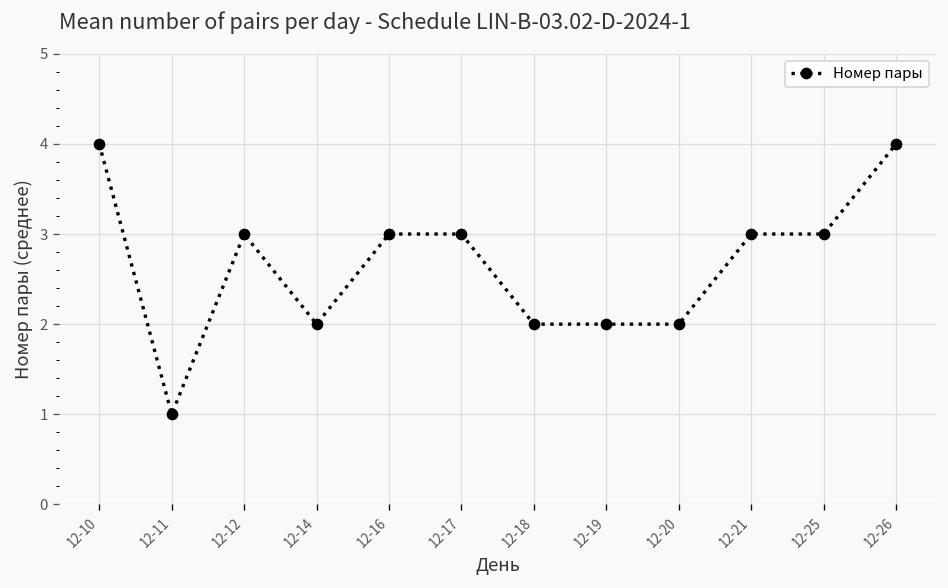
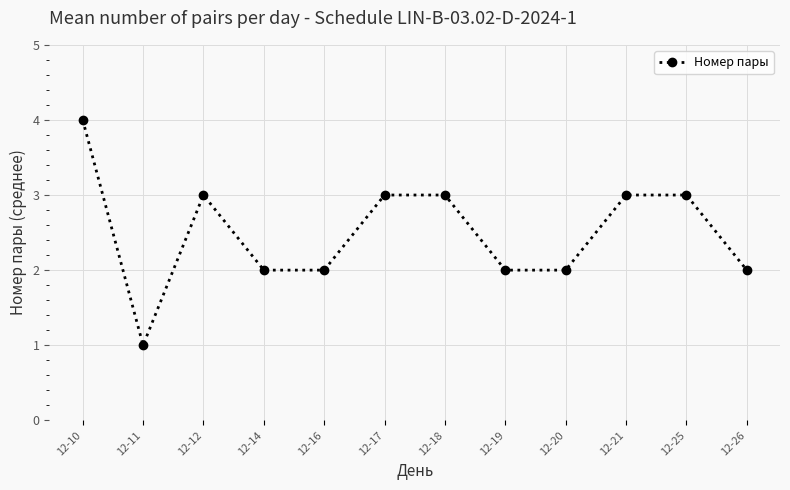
12-16: 3 -> 2
12-18: 2 -> 3
12-26: 4 -> 2
